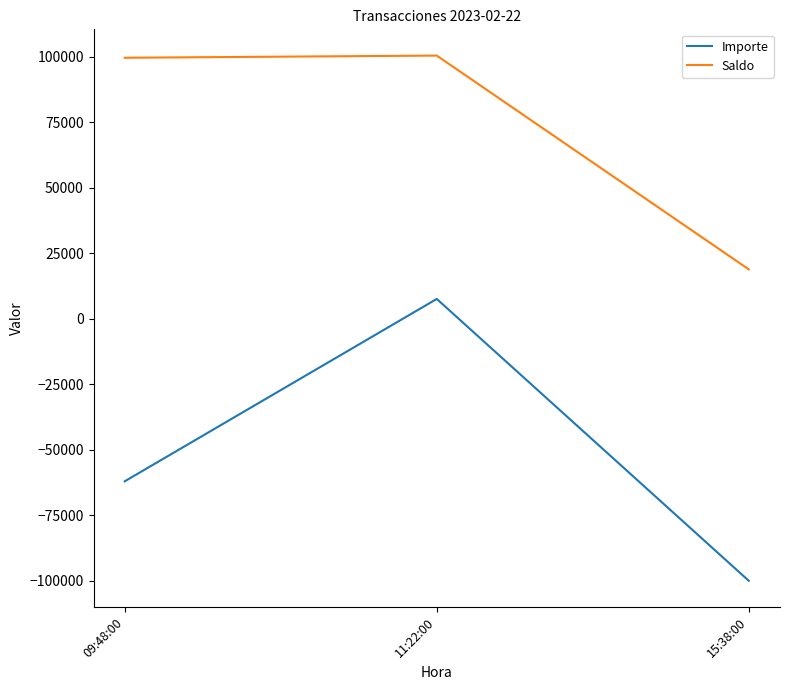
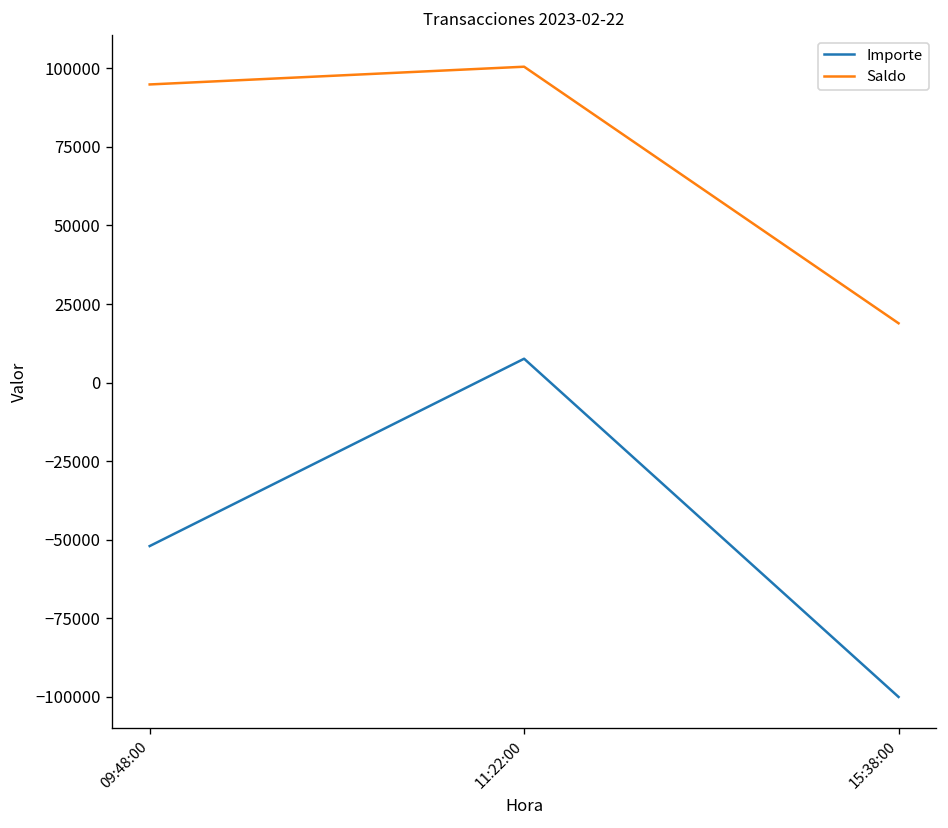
Importe, 09:48:00: -62000 -> -52000
Saldo, 09:48:00: 100000 -> 95000
